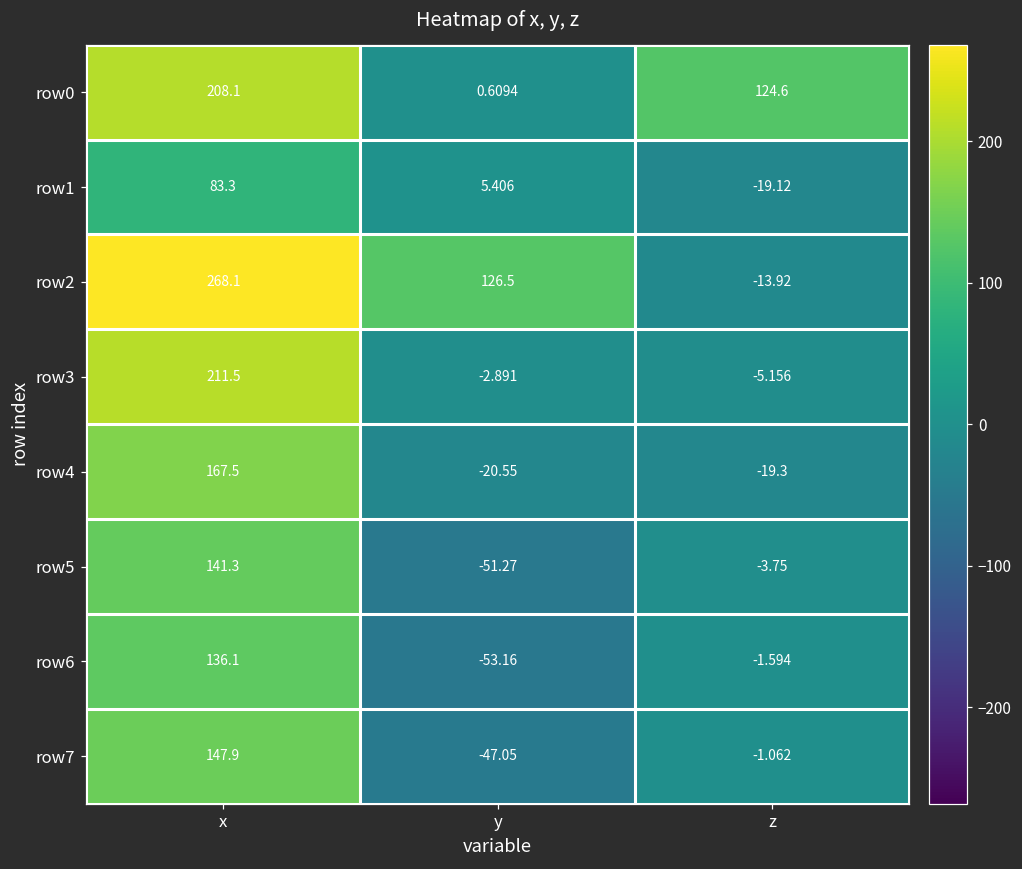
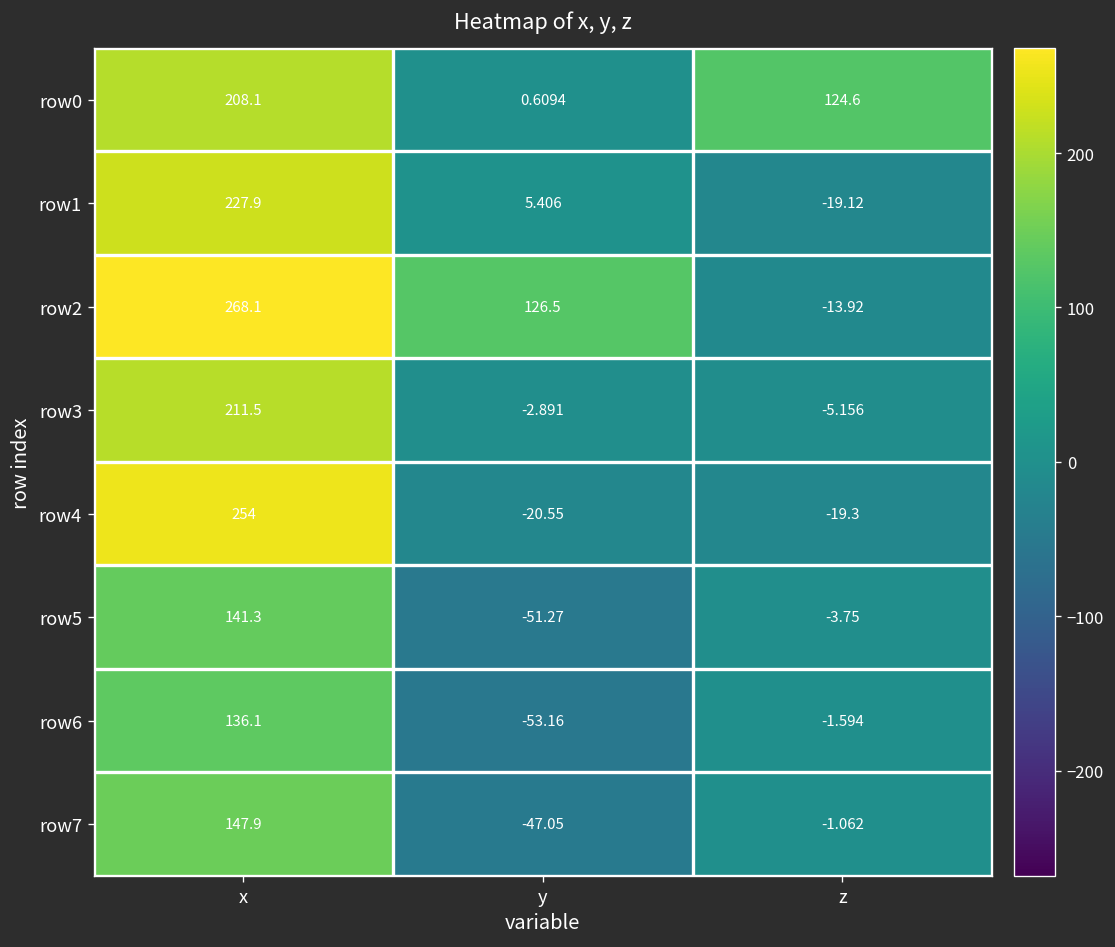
row1, x: 83.3 -> 227.9
row4, x: 167.5 -> 254
